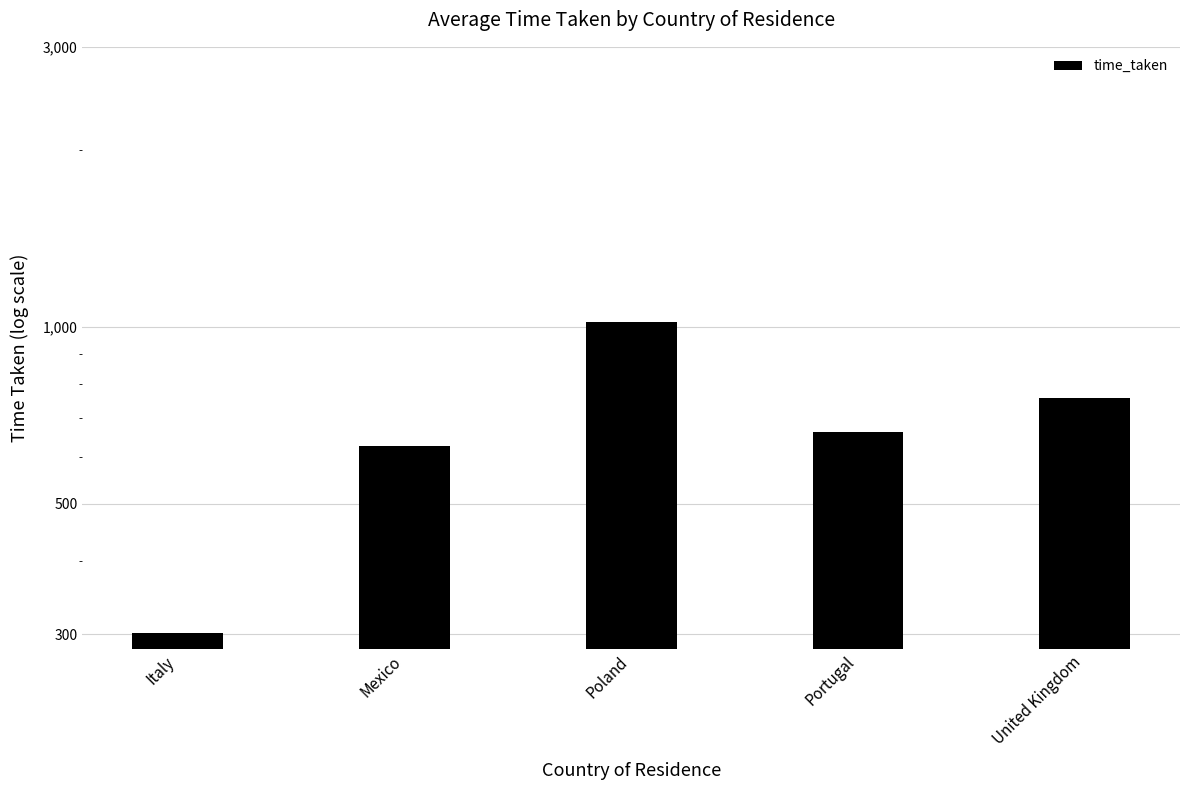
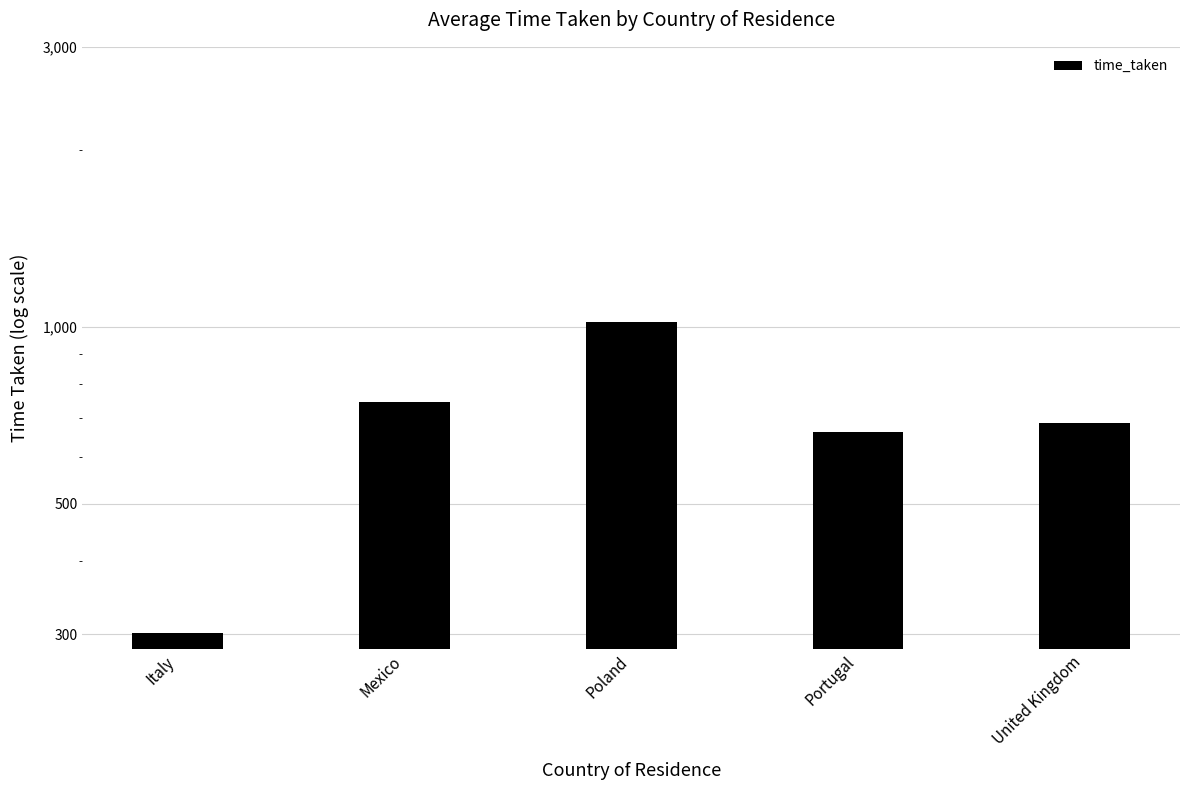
Mexico: 630 -> 750
United Kingdom: 760 -> 690
